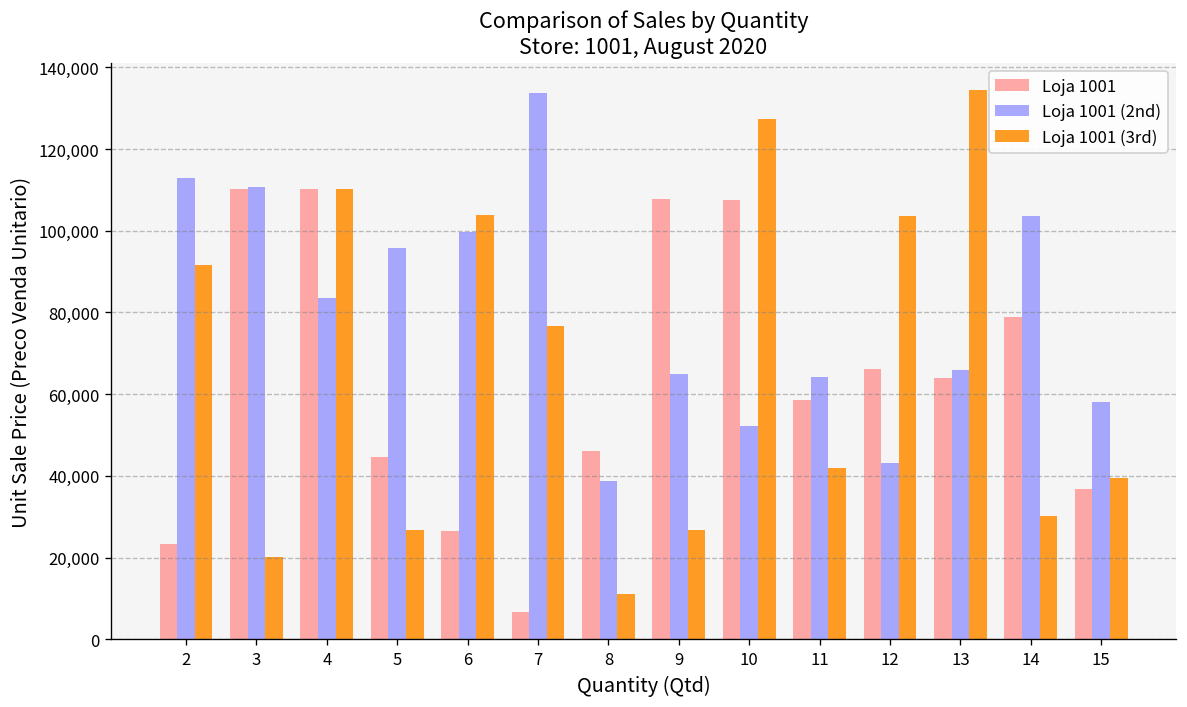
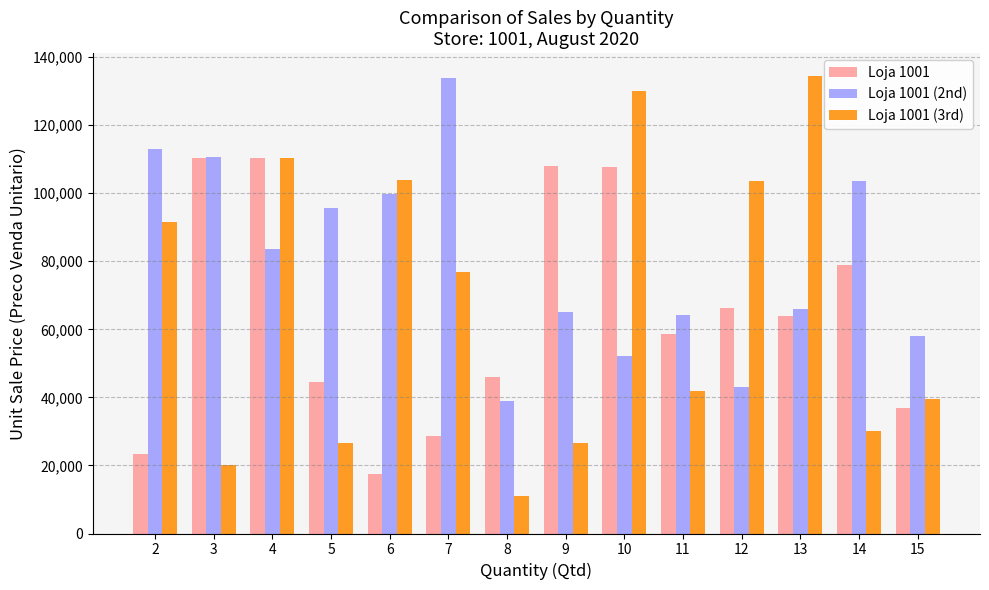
Loja 1001, 6: 27,000 -> 17,000
Loja 1001, 7: 7,000 -> 29,000
Loja 1001 (3rd), 10: 127,000 -> 130,000
